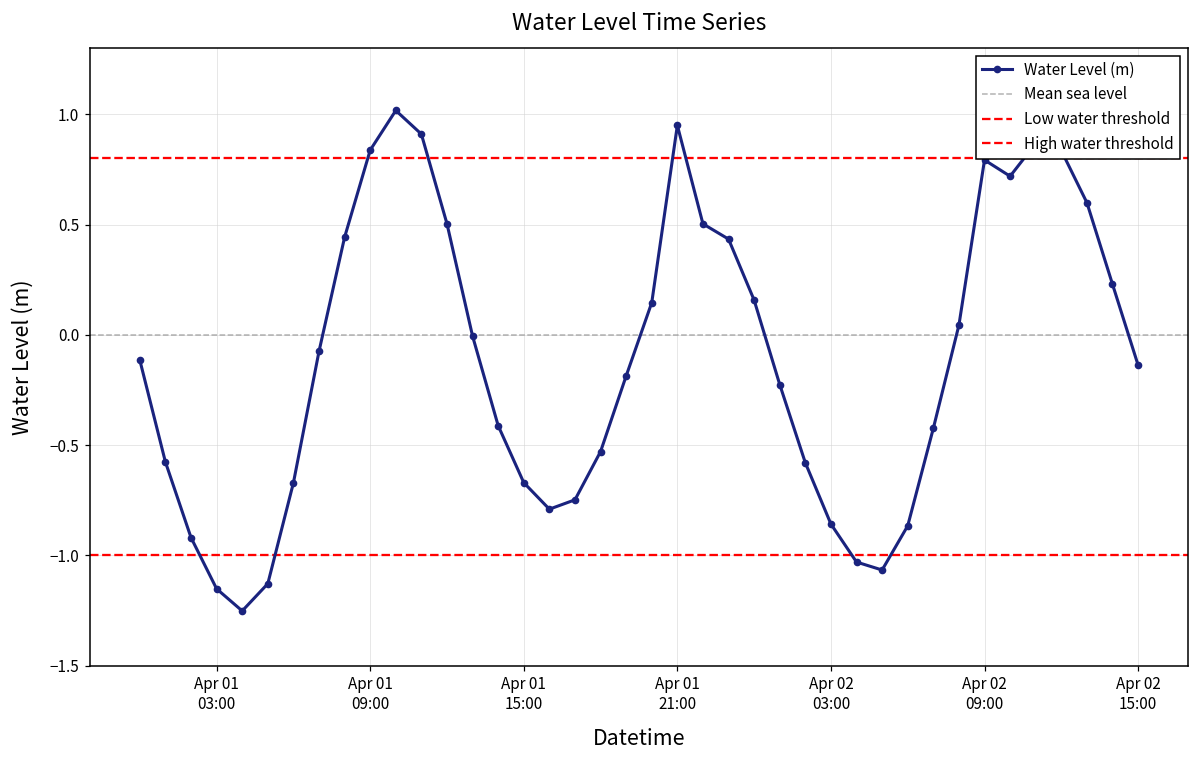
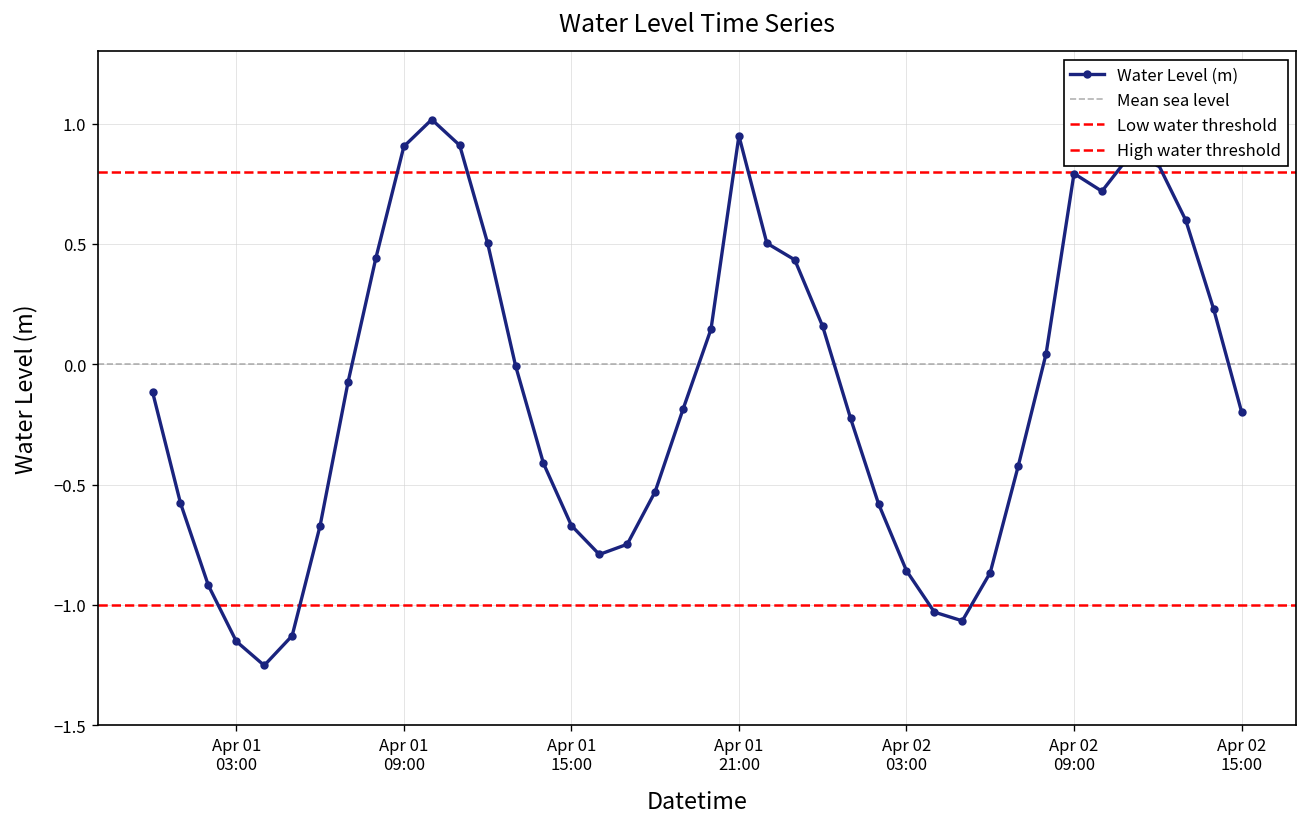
Apr 01 09:00: 0.84 -> 0.90
Apr 02 15:00: -0.14 -> -0.20
